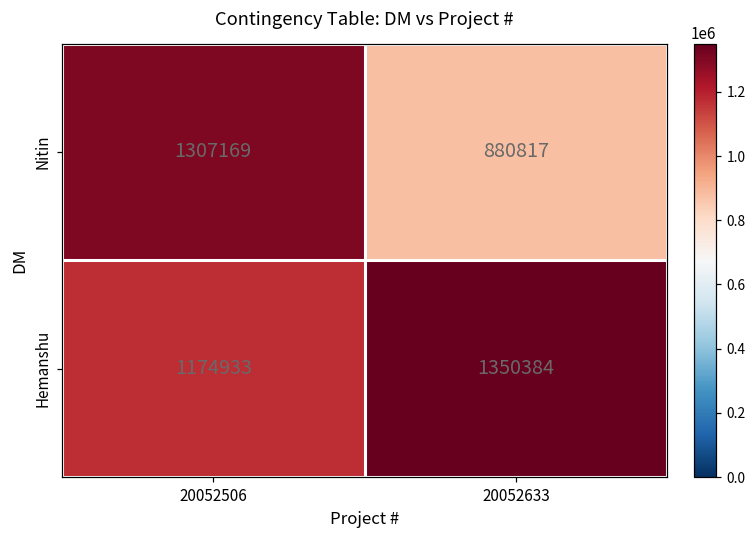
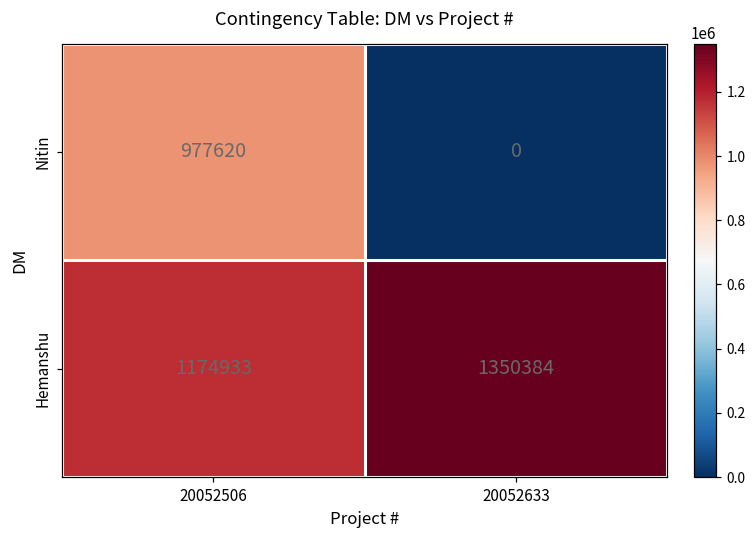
Nitin, 20052506: 1307169 -> 977620
Nitin, 20052633: 880817 -> 0
